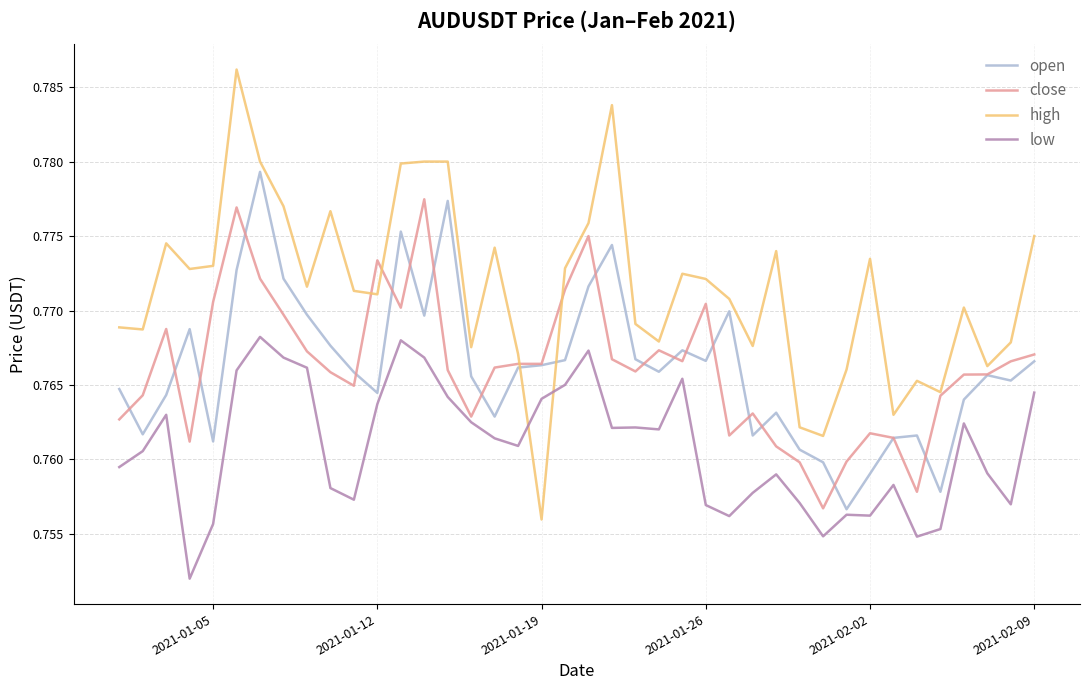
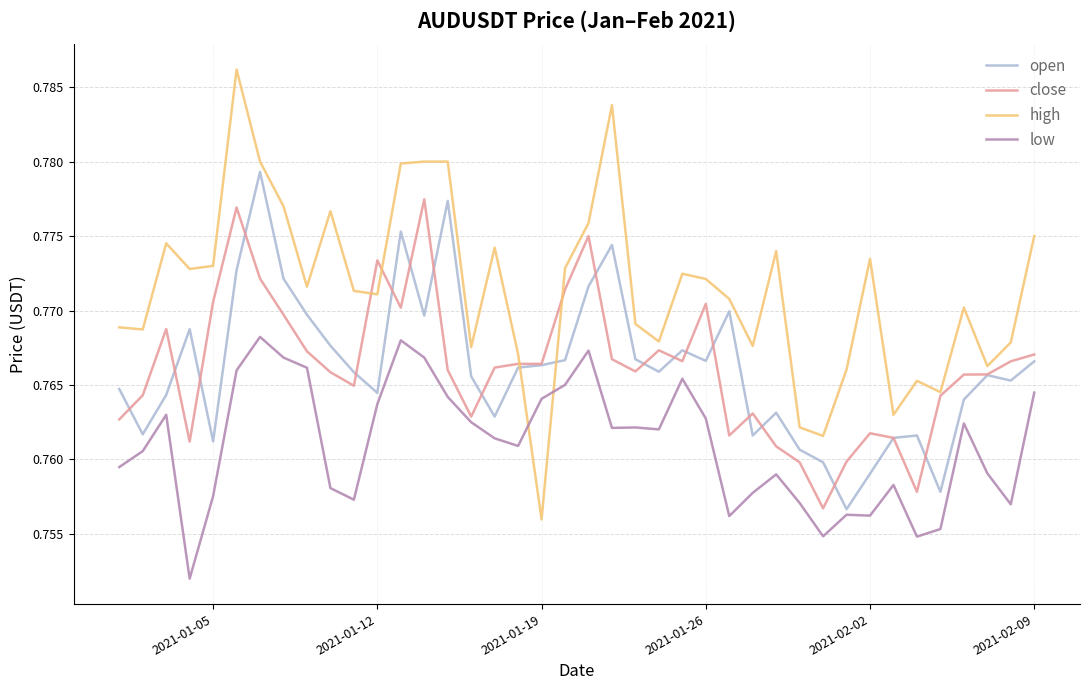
low, 2021-01-05: 0.7557 -> 0.7575
low, 2021-01-26: 0.7569 -> 0.7628
